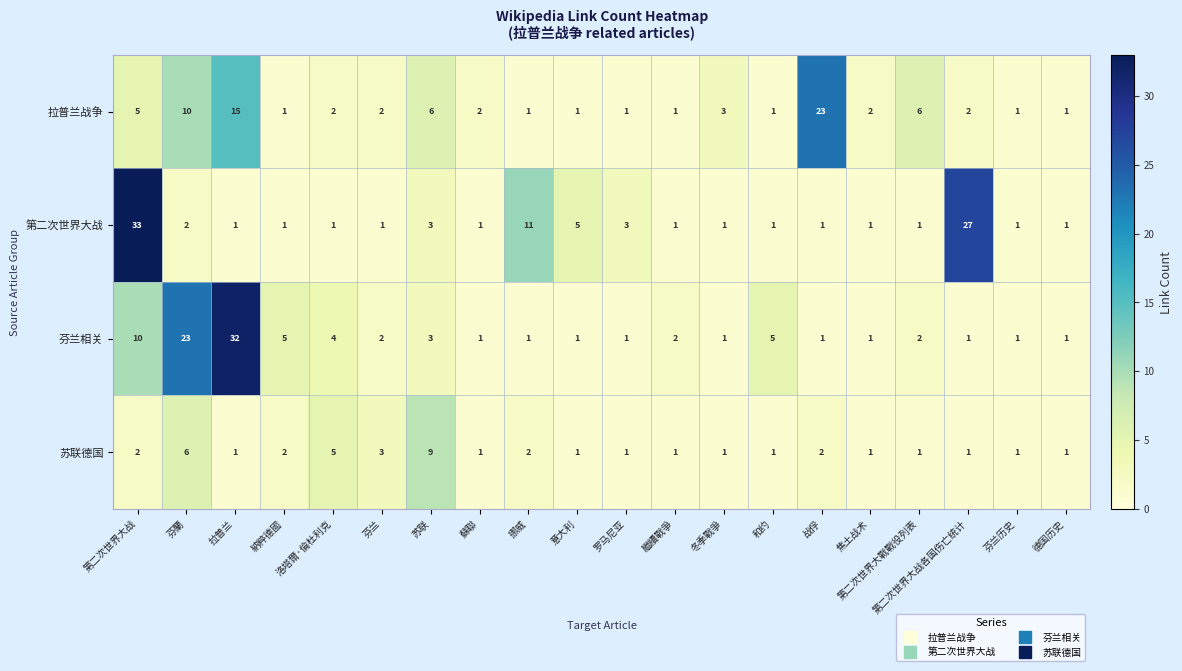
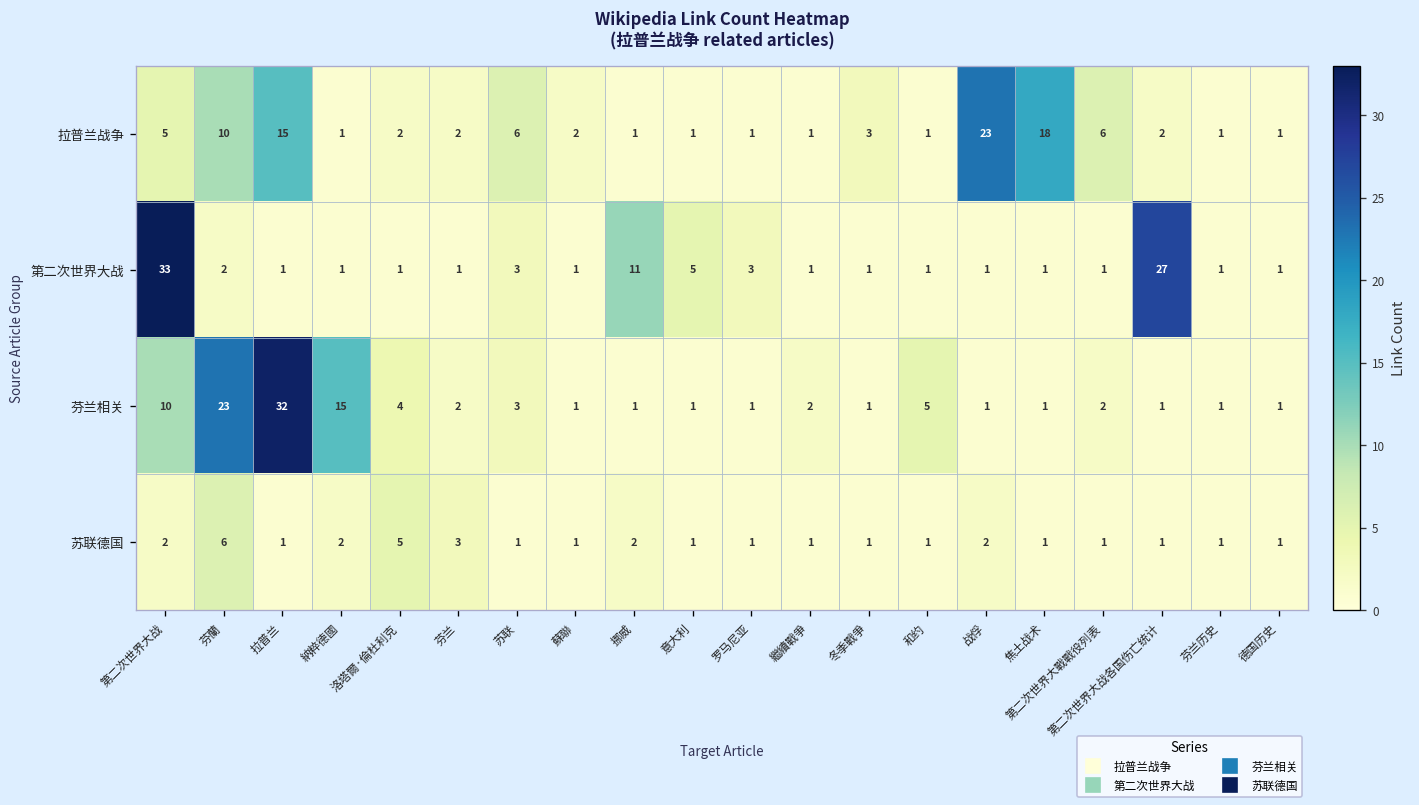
拉普兰战争, 焦土战术: 2 -> 18
芬兰相关, 納粹德國: 5 -> 15
苏联德国, 苏联: 9 -> 1
